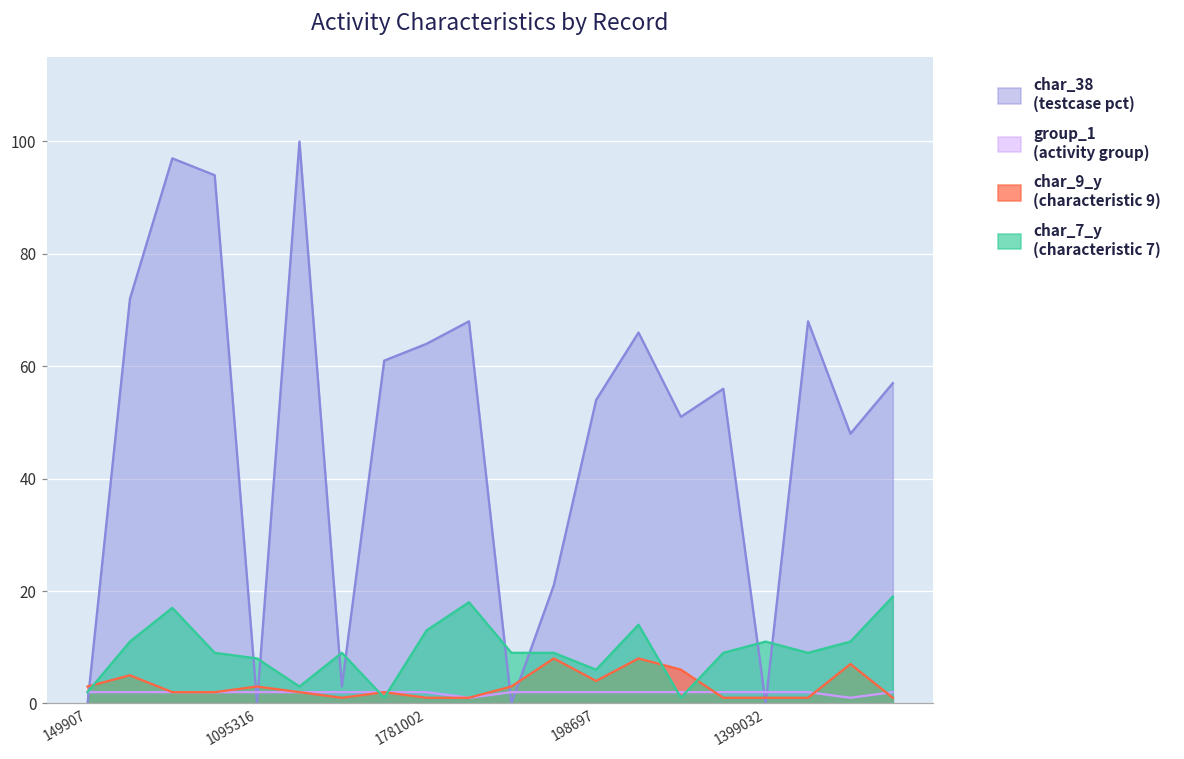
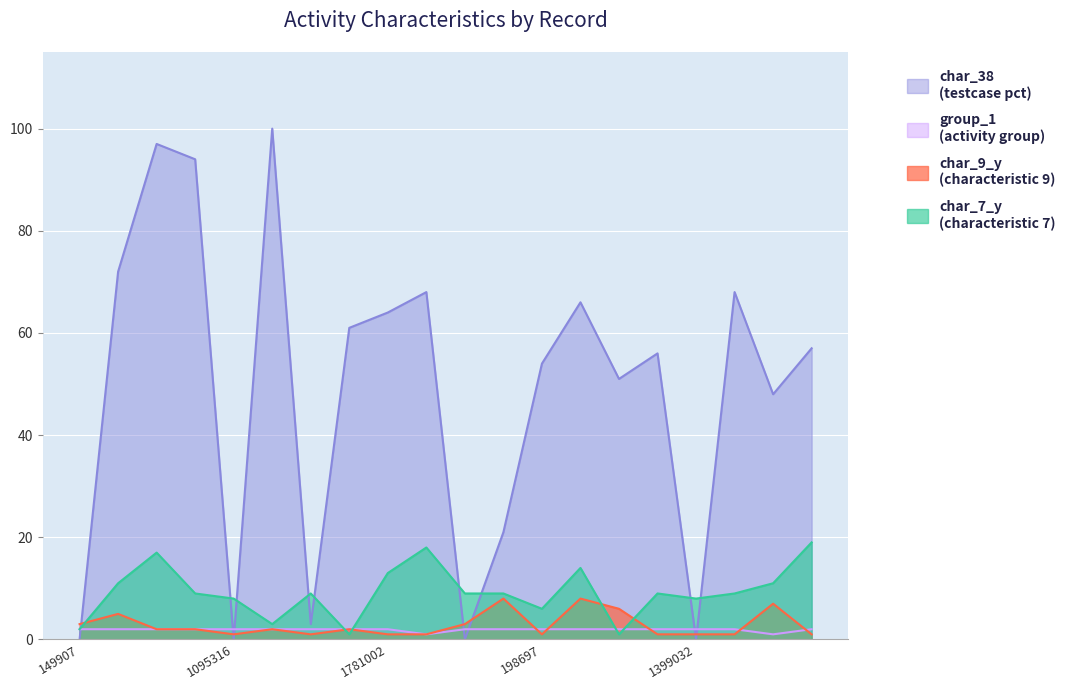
char_9_y (characteristic 9), 1095316: 3 -> 1
char_9_y (characteristic 9), 198697: 4 -> 1
char_7_y (characteristic 7), 1399032: 11 -> 8
